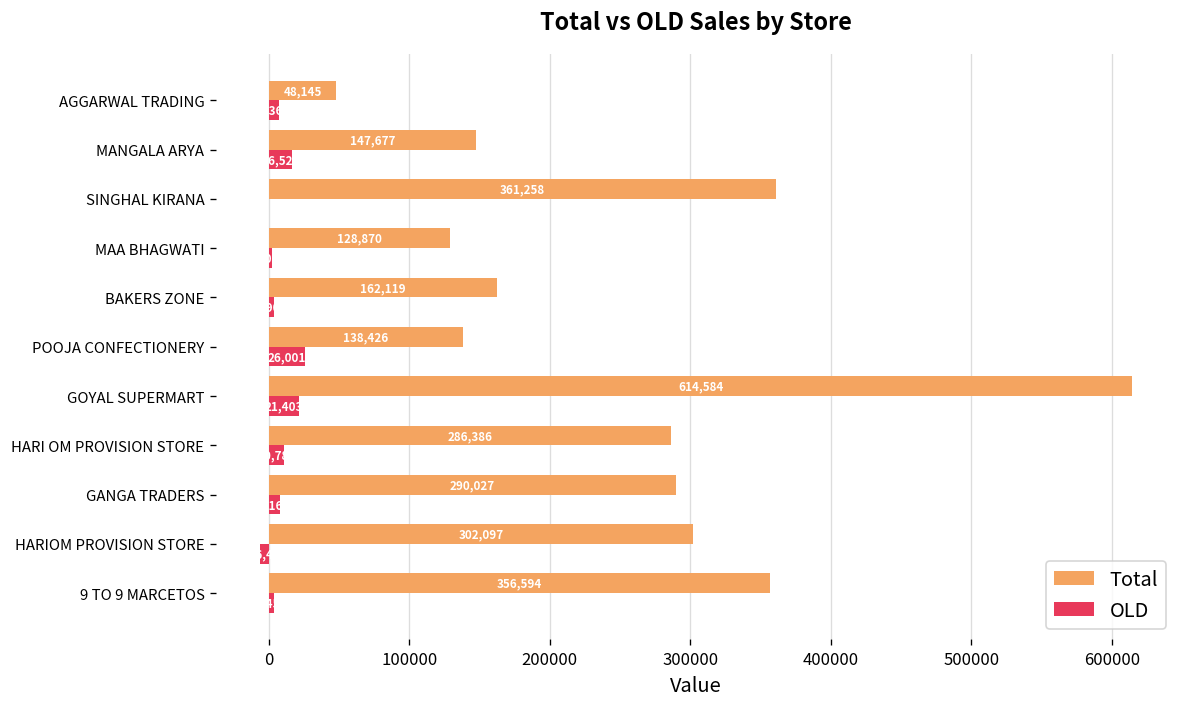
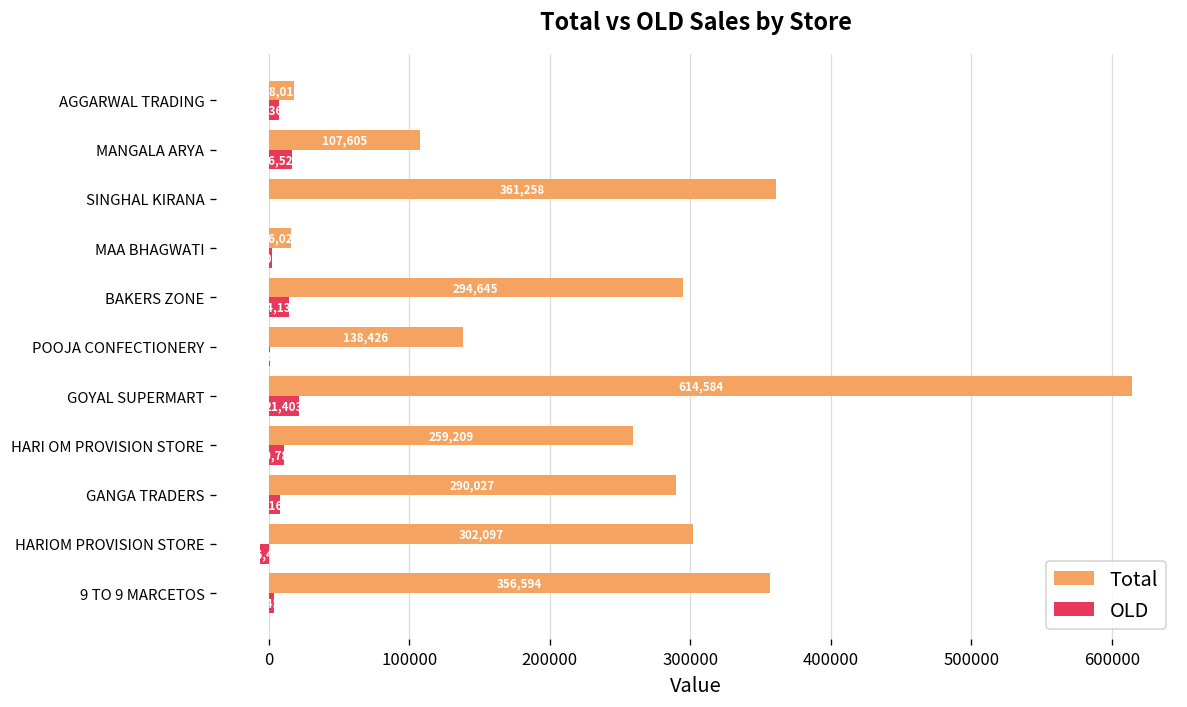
Total, AGGARWAL TRADING: 48,145 -> 18,012
Total, MANGALA ARYA: 147,677 -> 107,605
Total, MAA BHAGWATI: 129000 -> 16000
Total, BAKERS ZONE: 162,119 -> 294,645
OLD, BAKERS ZONE: 4000 -> 14000
OLD, POOJA CONFECTIONERY: 26000 -> 1000
Total, HARI OM PROVISION STORE: 286,386 -> 259,209
